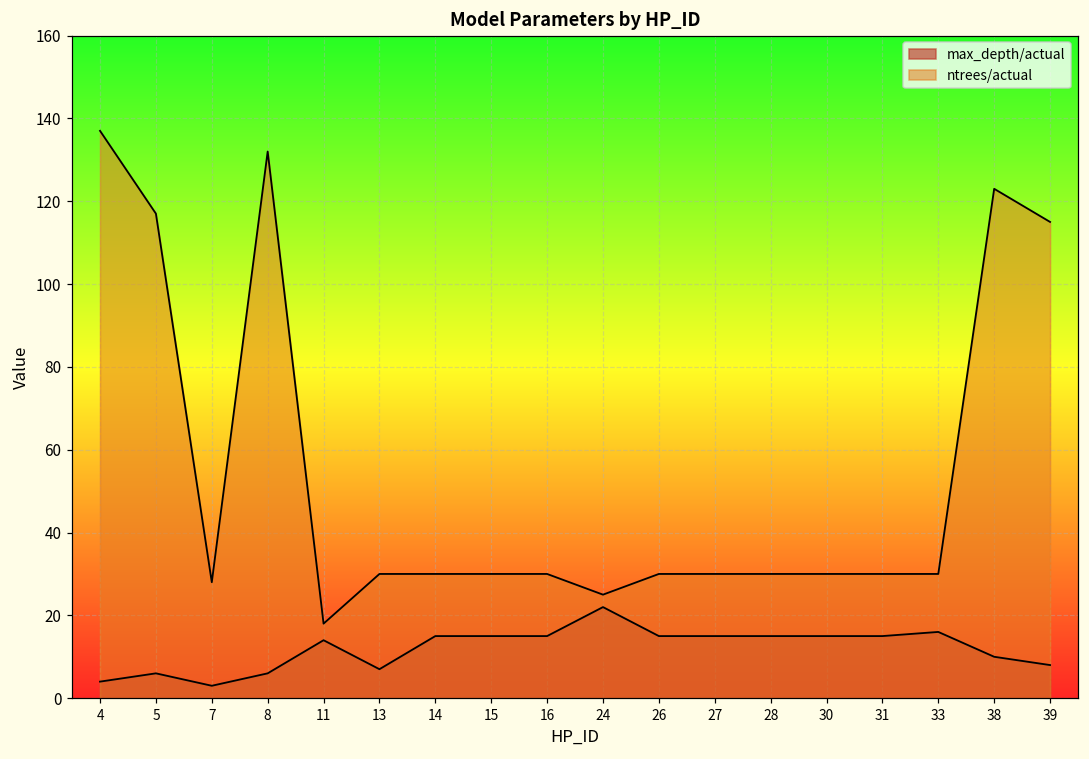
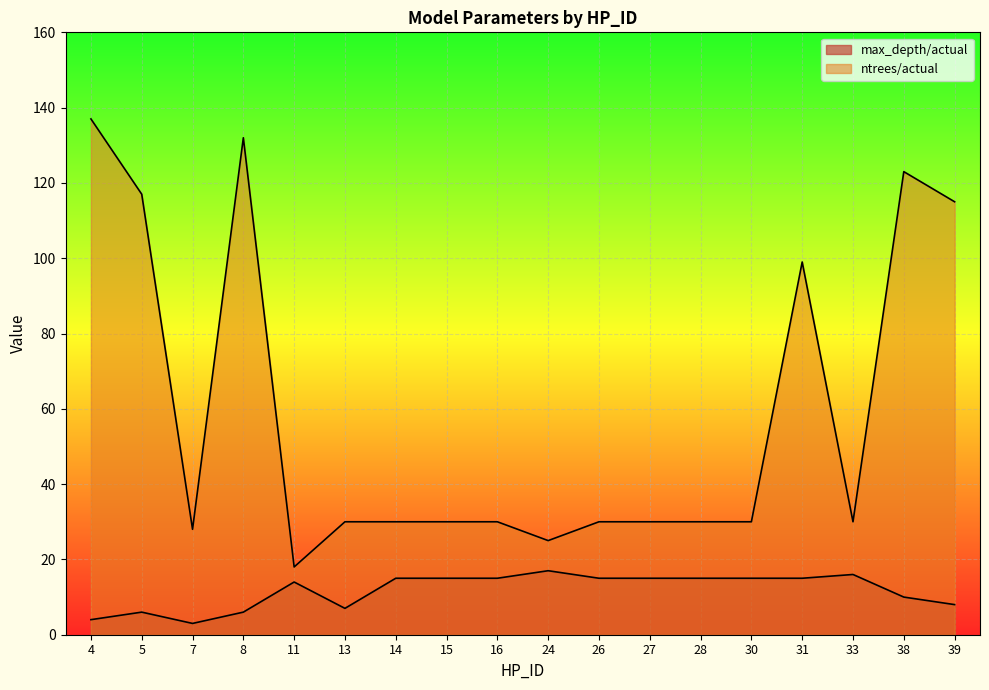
max_depth/actual, 24: 22 -> 17
ntrees/actual, 31: 30 -> 99
